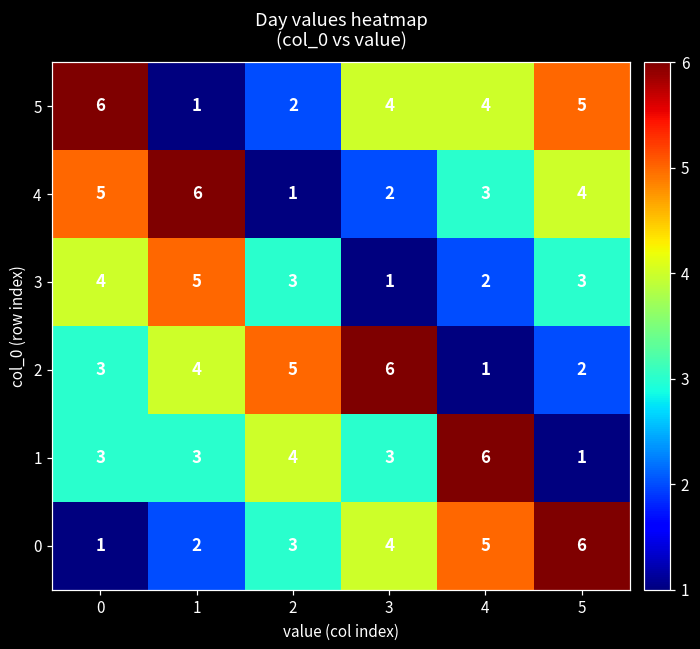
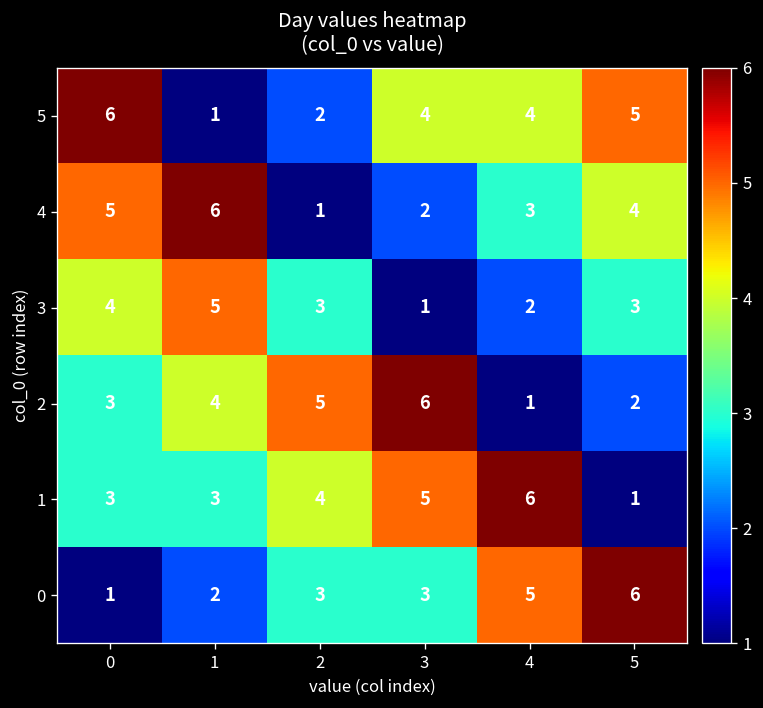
1, 3: 3 -> 5
0, 3: 4 -> 3
